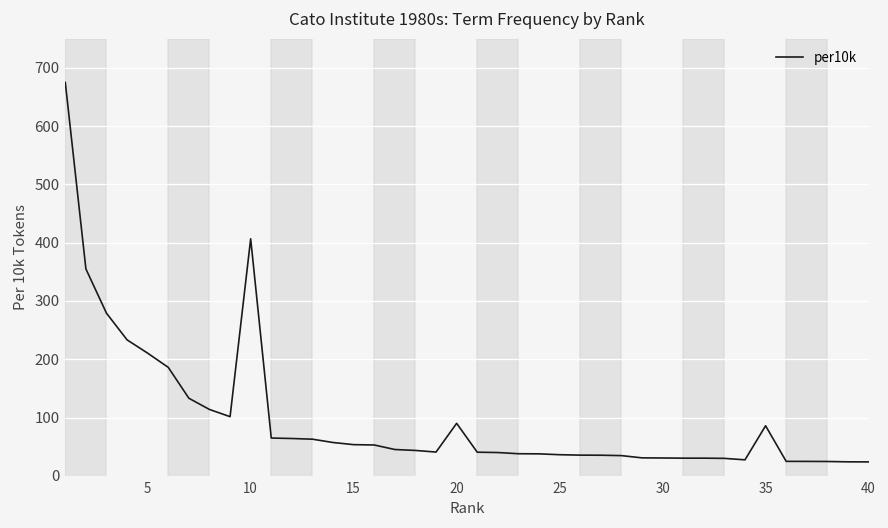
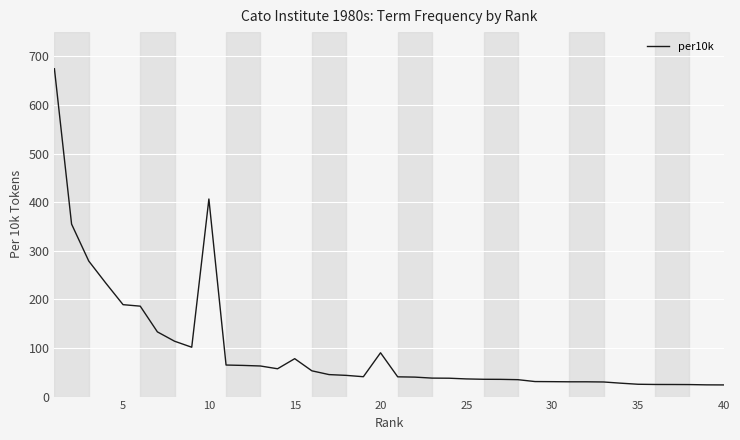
5: 210 -> 190
15: 50 -> 80
35: 90 -> 30
